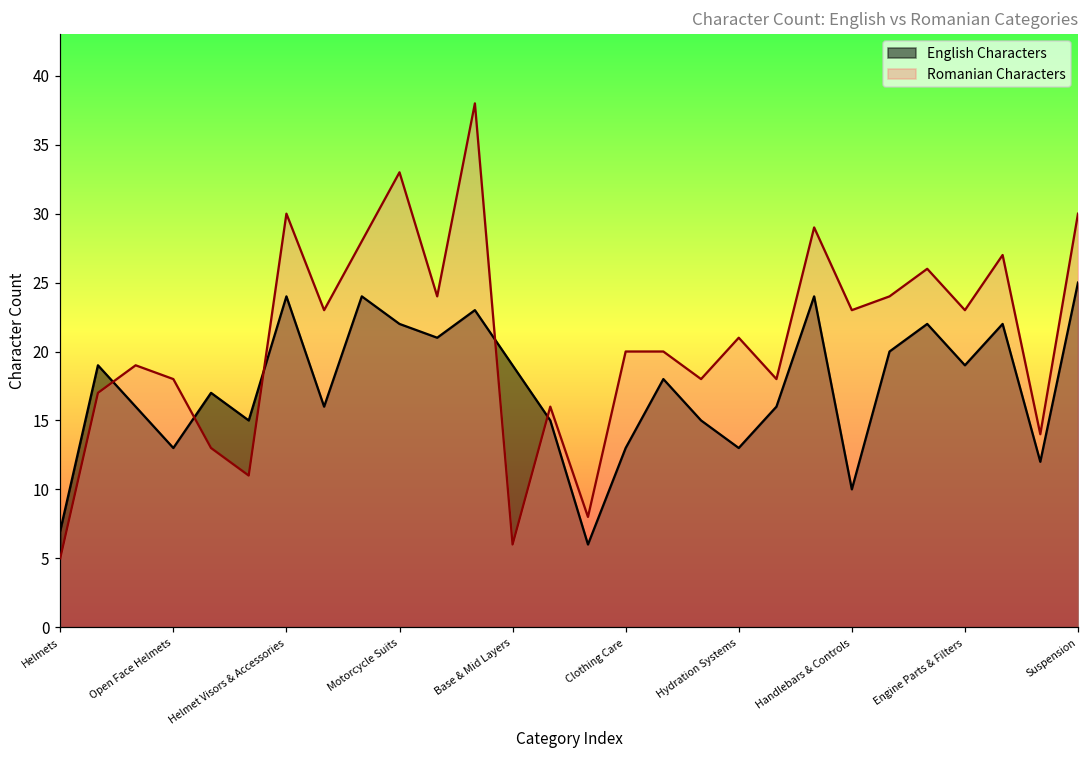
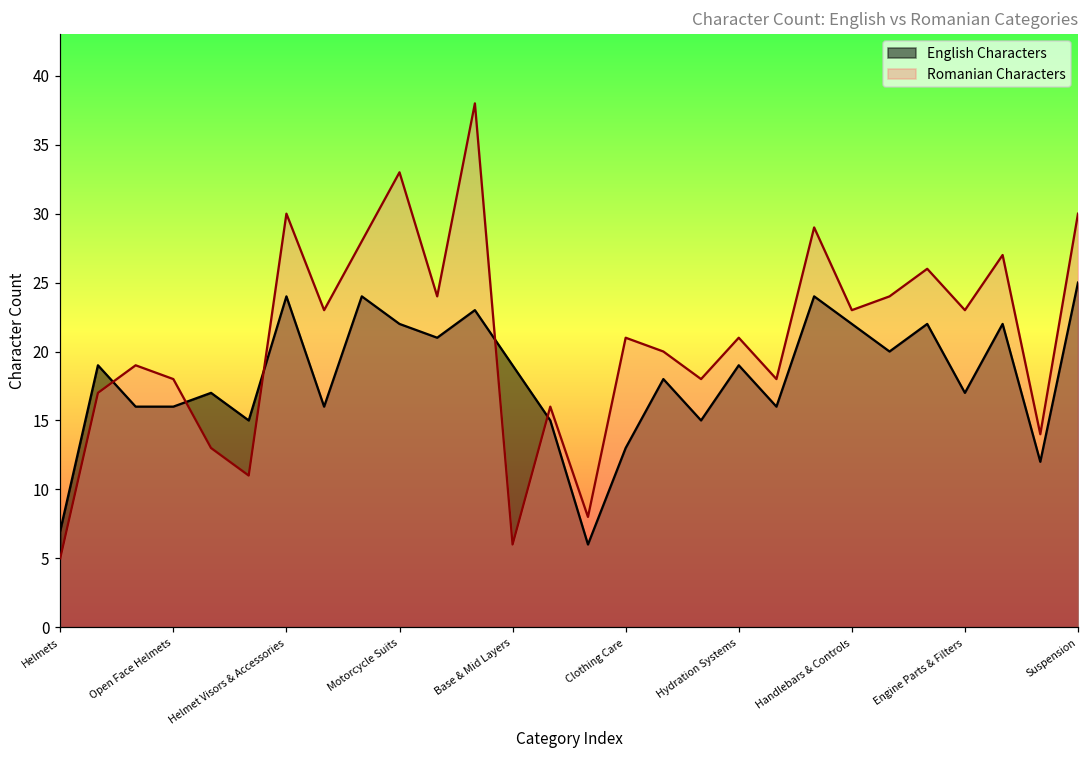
English Characters, Open Face Helmets: 13 -> 16
Romanian Characters, Clothing Care: 20 -> 21
English Characters, Hydration Systems: 13 -> 19
English Characters, Handlebars & Controls: 10 -> 22
English Characters, Engine Parts & Filters: 19 -> 17
